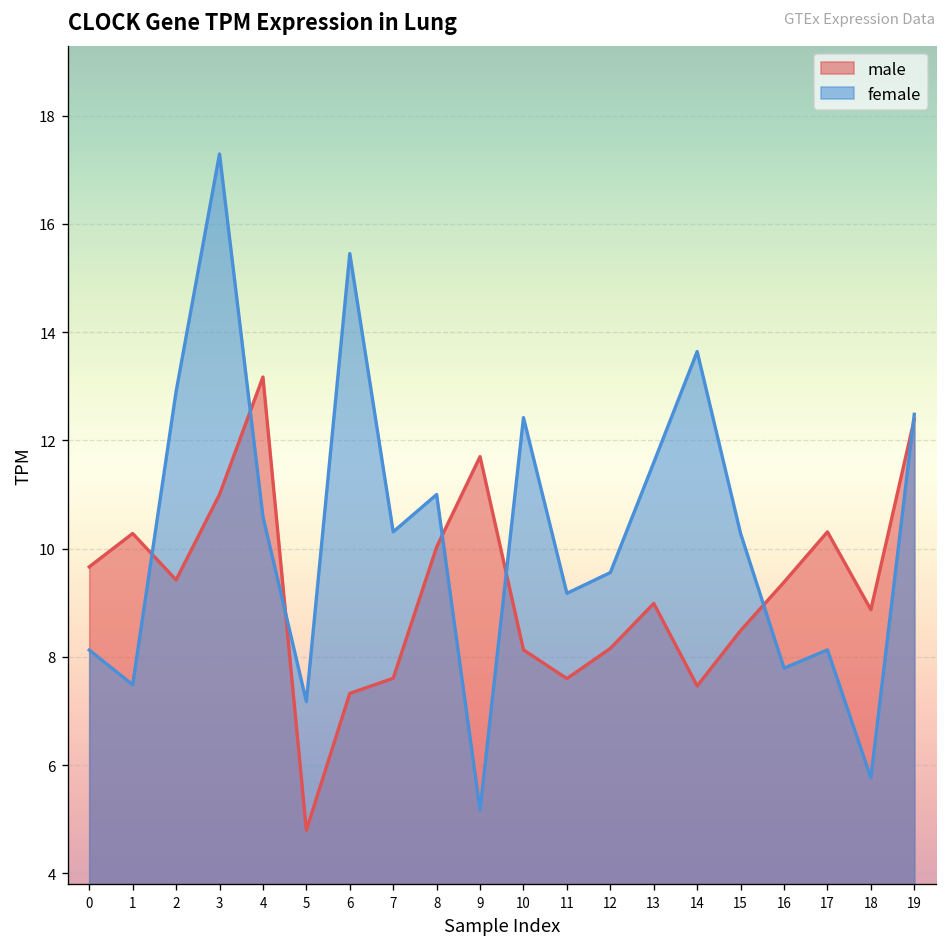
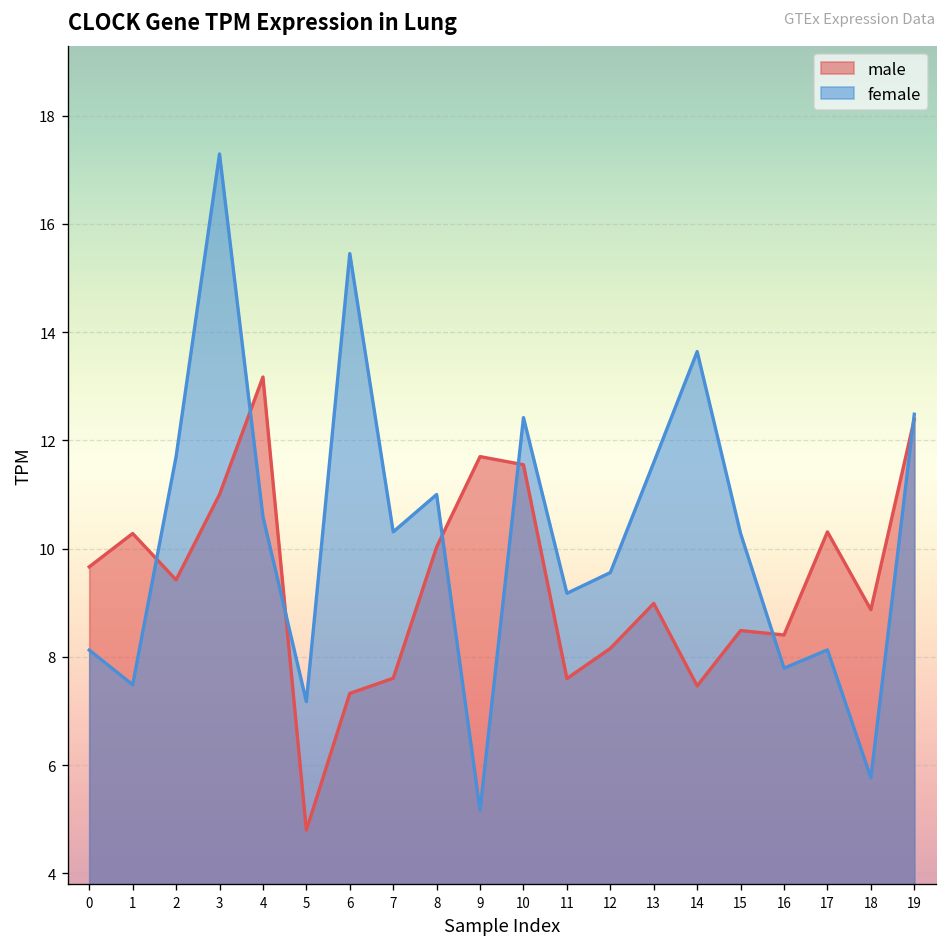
female, 2: 12.9 -> 11.7
male, 10: 8.1 -> 11.6
male, 16: 9.4 -> 8.4
